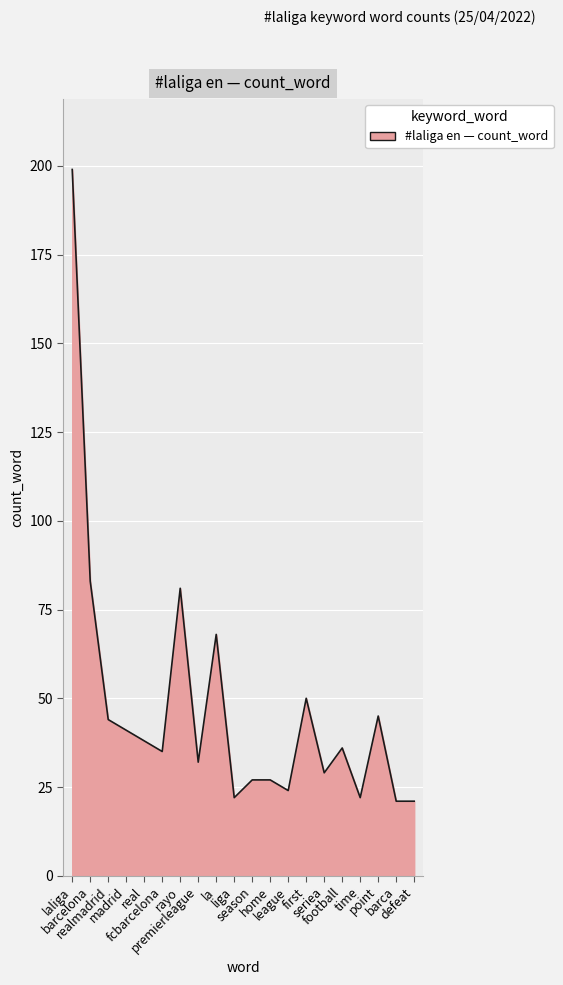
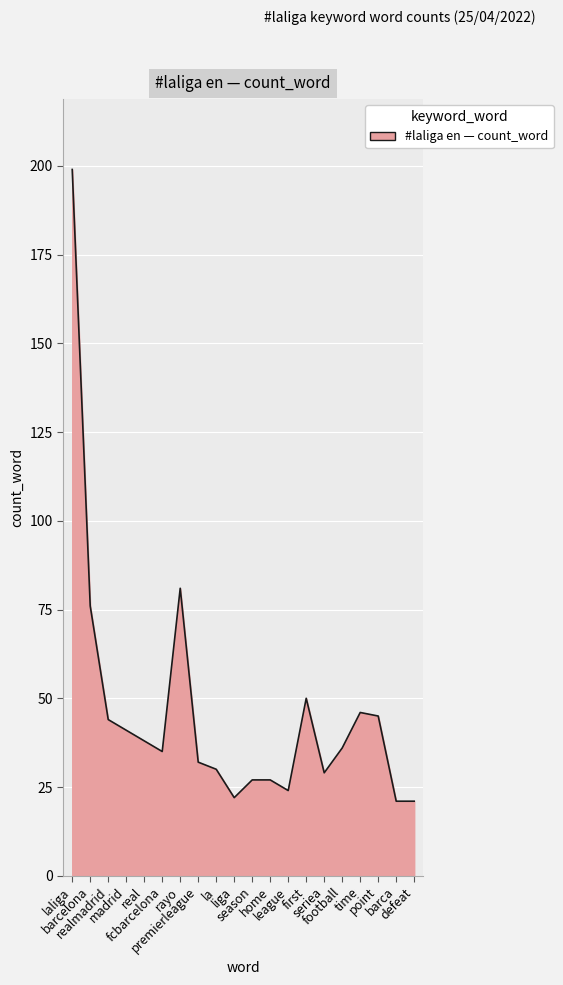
barcelona: 83 -> 76
la: 68 -> 30
time: 22 -> 46
